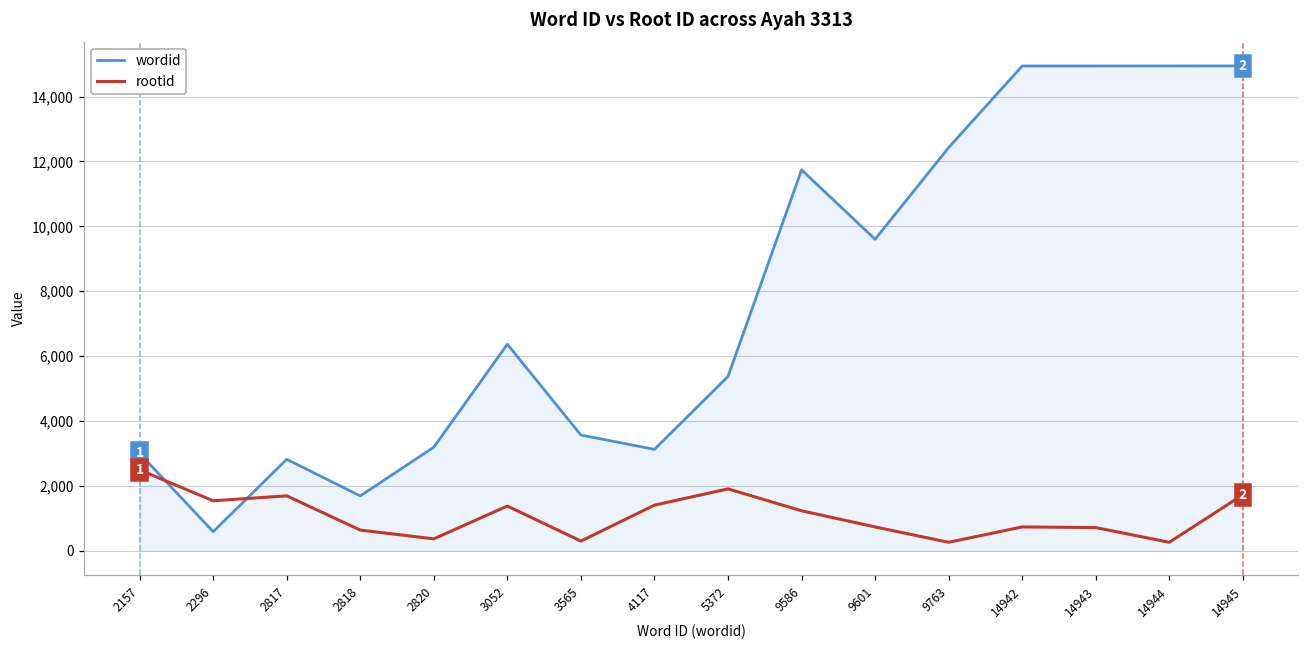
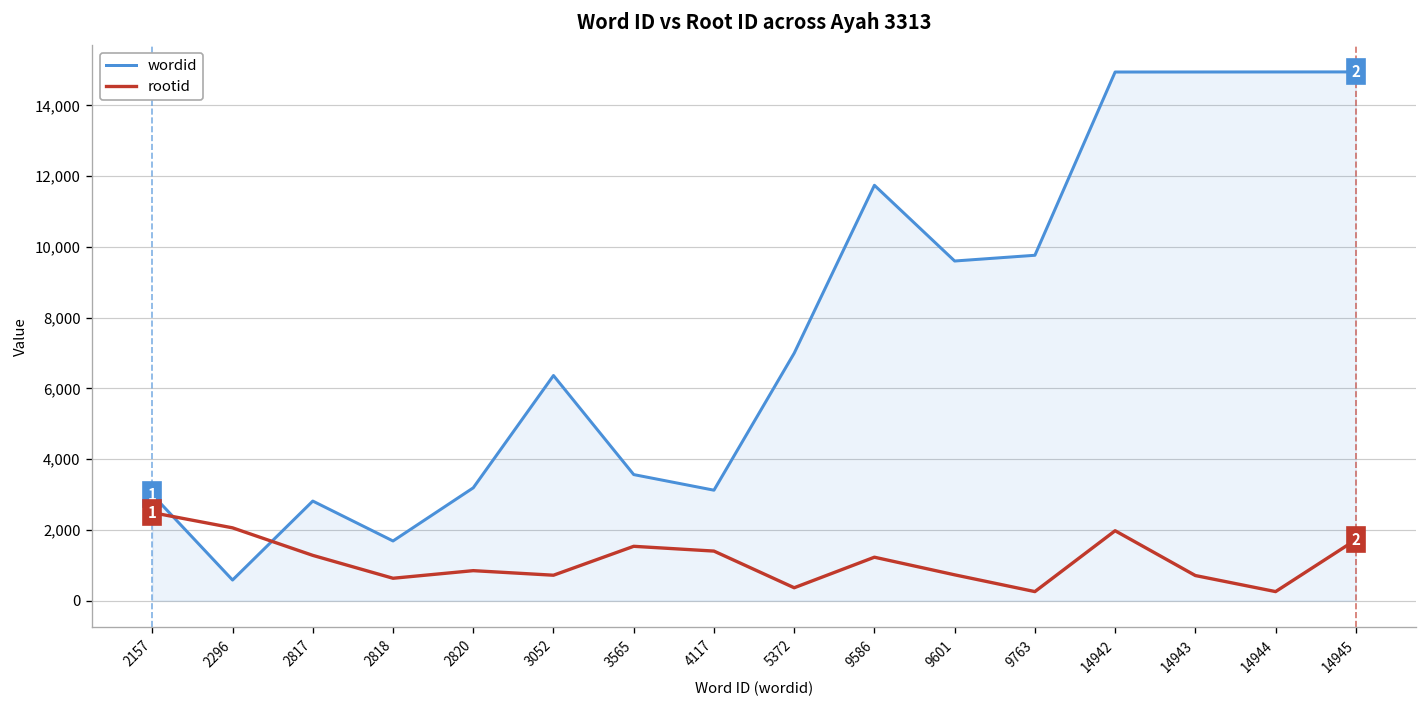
rootid, 2296: 1,500 -> 2,100
rootid, 2817: 1,700 -> 1,300
rootid, 2820: 400 -> 900
rootid, 3052: 1,400 -> 700
rootid, 3565: 300 -> 1,500
wordid, 5372: 5,400 -> 7,000
rootid, 5372: 1,900 -> 400
wordid, 9763: 12,400 -> 9,800
rootid, 14942: 700 -> 2,000
